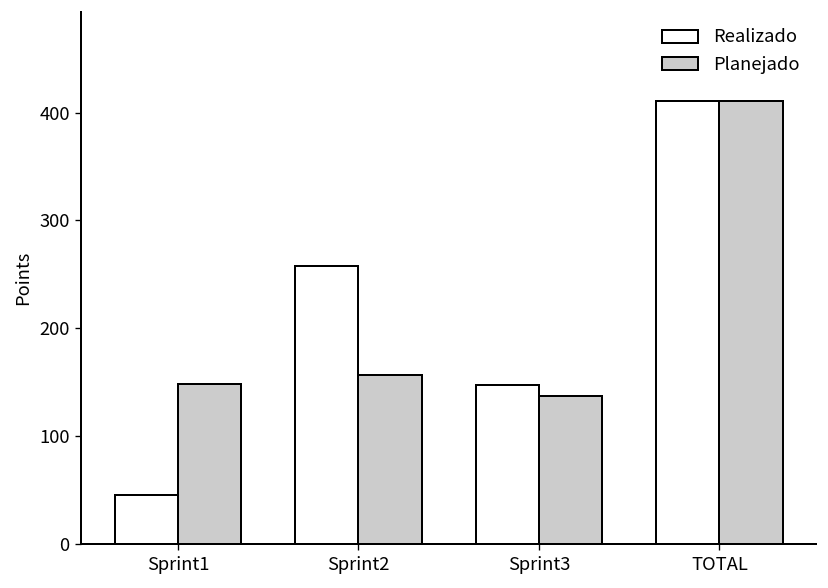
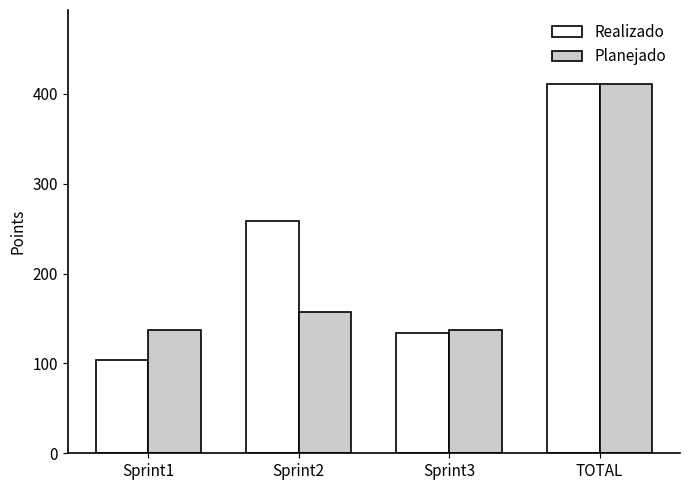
Realizado, Sprint1: 50 -> 100
Planejado, Sprint1: 150 -> 140
Realizado, Sprint3: 150 -> 130
